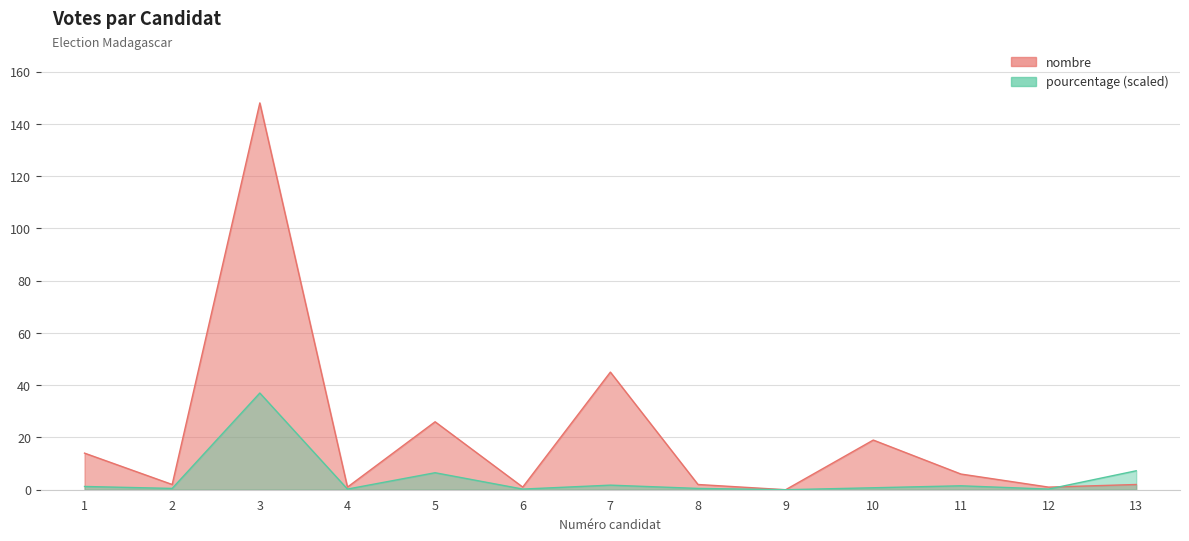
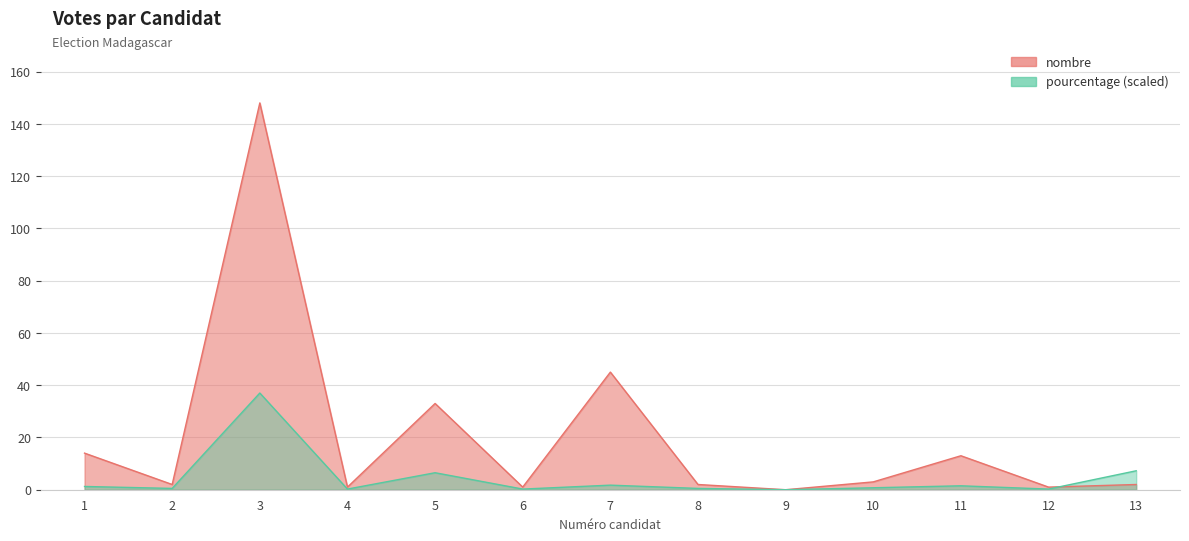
nombre, 5: 26 -> 33
nombre, 10: 19 -> 3
nombre, 11: 6 -> 13
